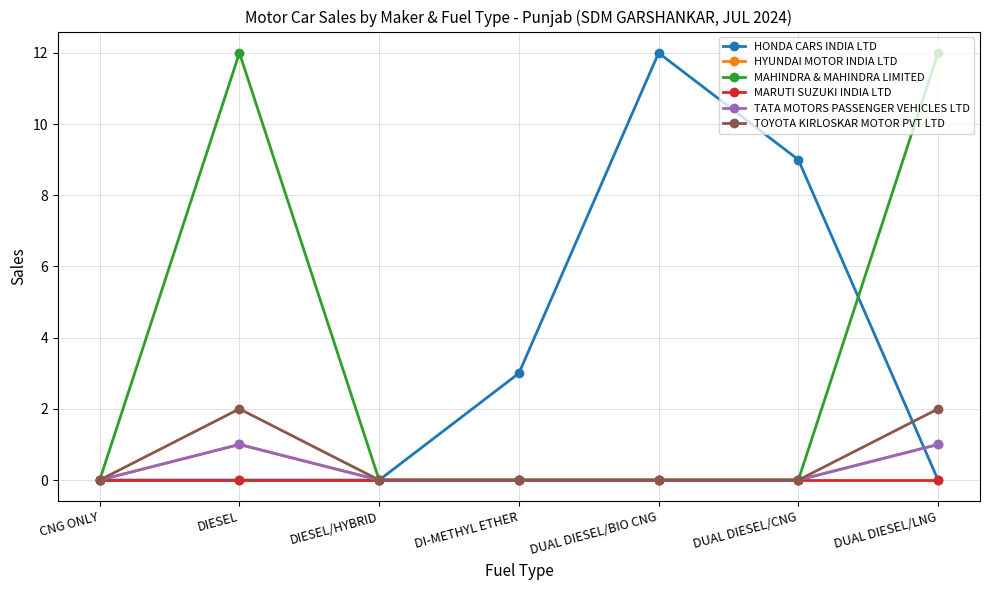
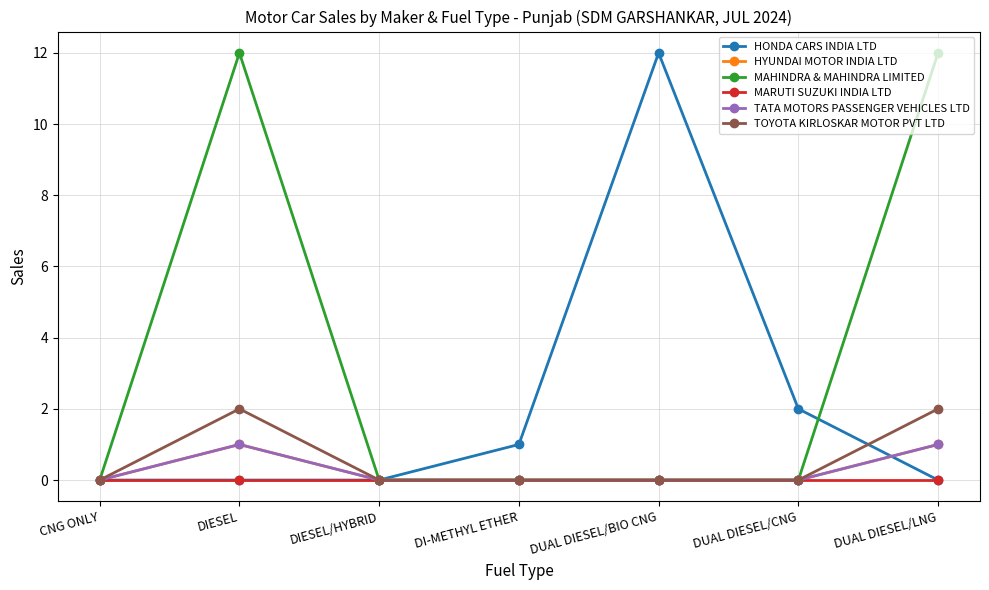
HONDA CARS INDIA LTD, DI-METHYL ETHER: 3 -> 1
HONDA CARS INDIA LTD, DUAL DIESEL/CNG: 9 -> 2
